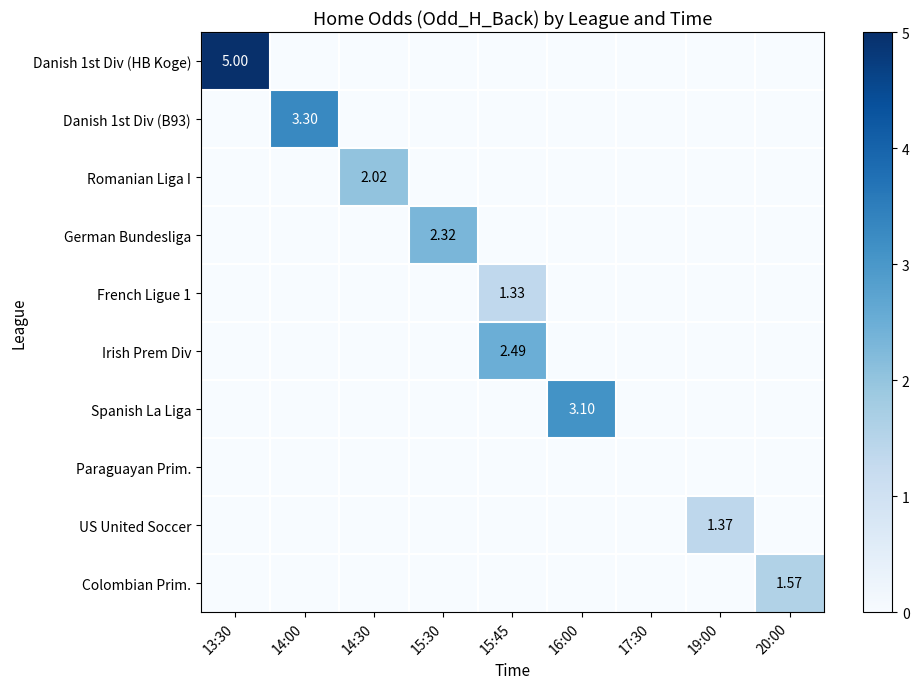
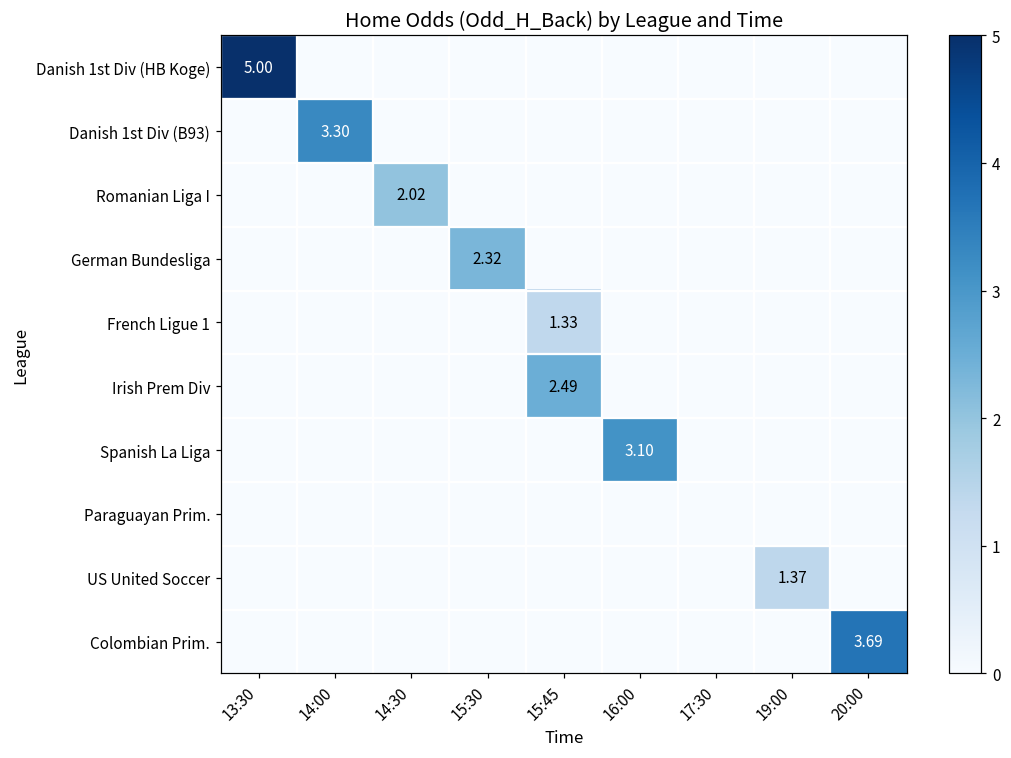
Colombian Prim., 20:00: 1.57 -> 3.69
